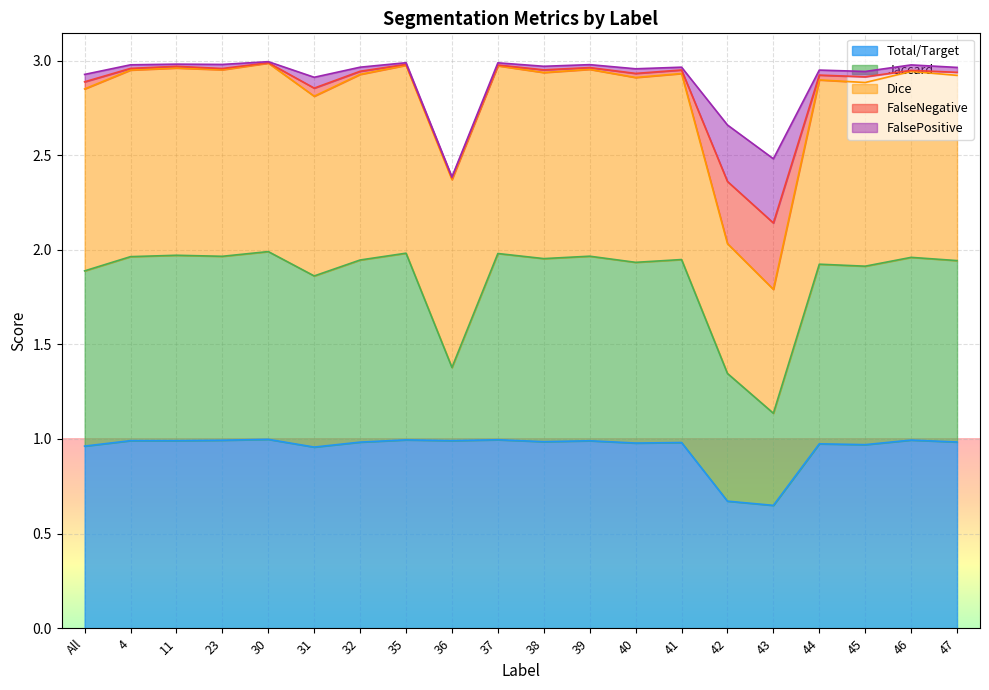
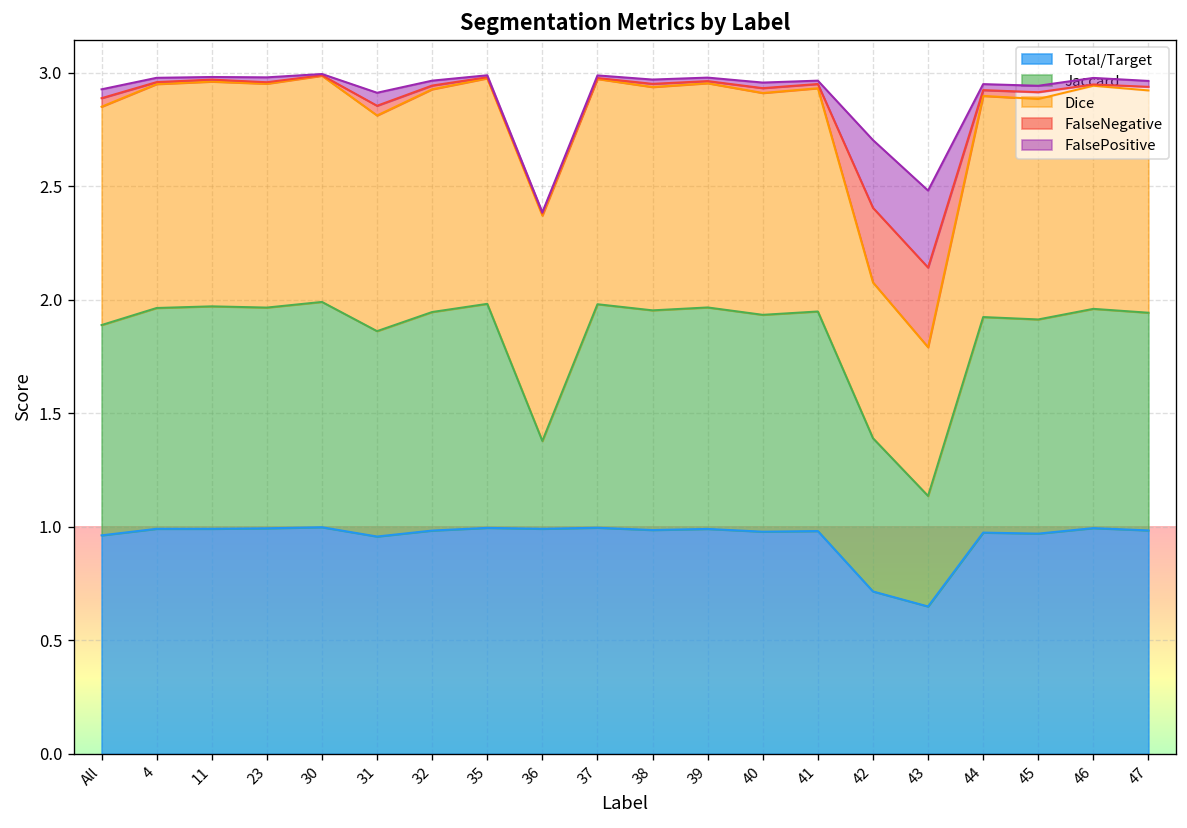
Total/Target, 42: 0.67 -> 0.72
